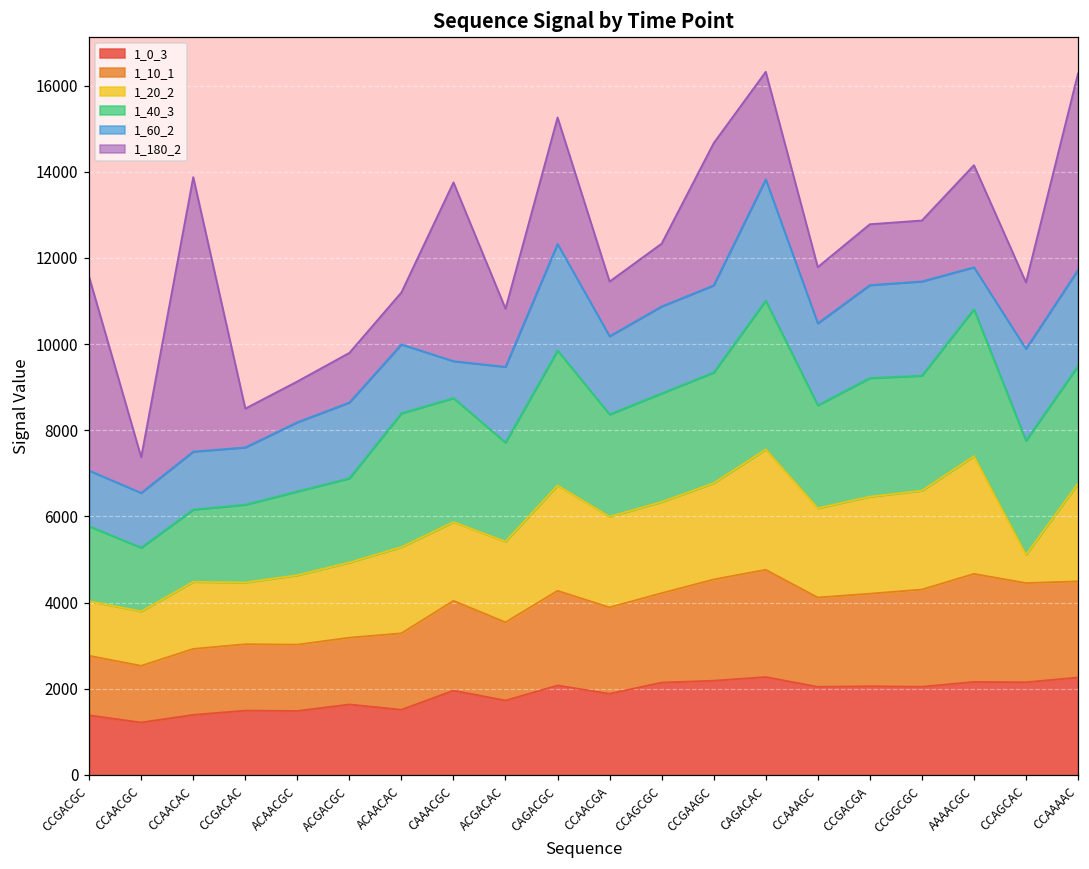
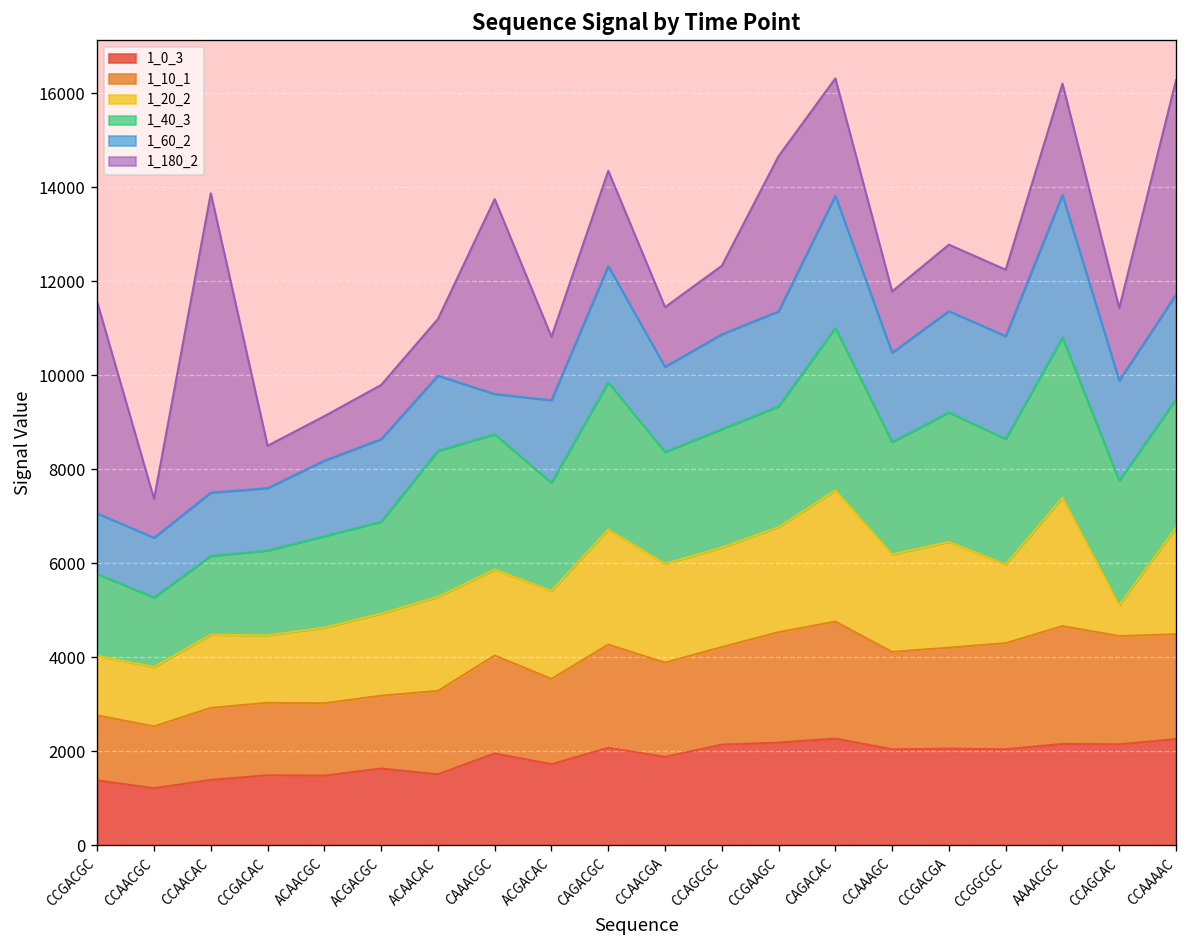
1_180_2, CAGACGC: 2900 -> 2000
1_20_2, CCGGCGC: 2300 -> 1700
1_60_2, AAAACGC: 1000 -> 3000
